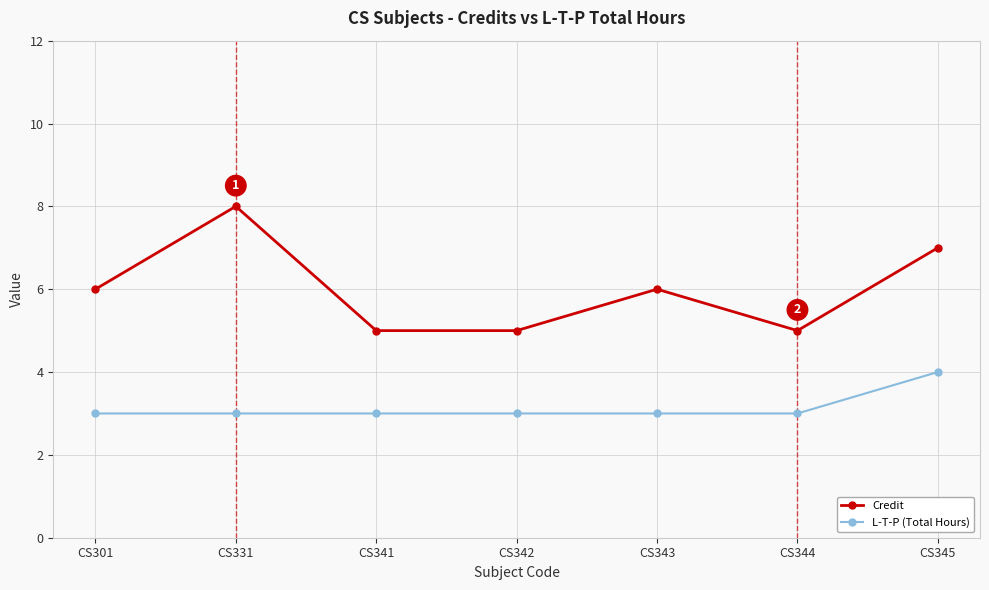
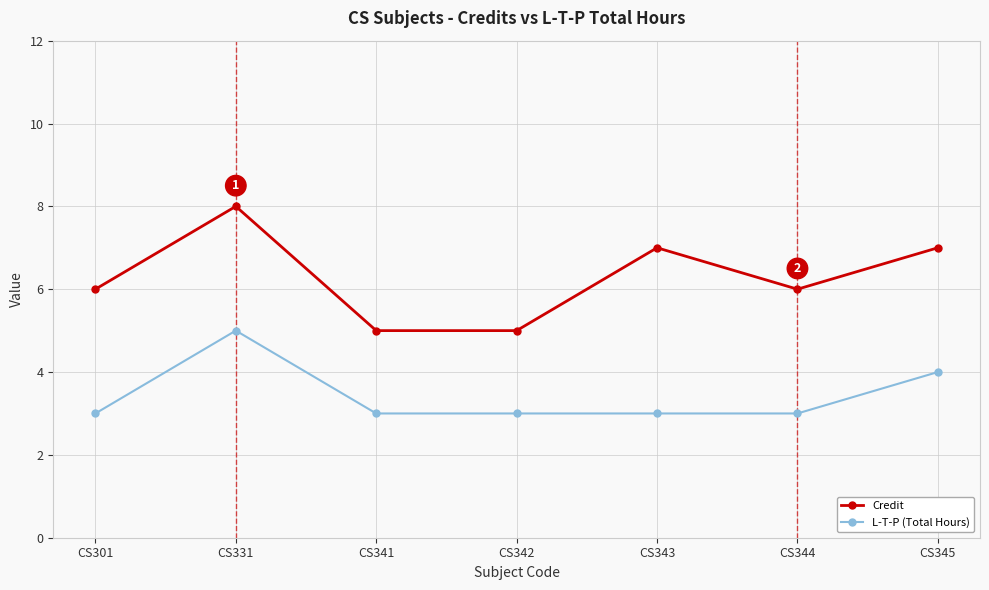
L-T-P (Total Hours), CS331: 3 -> 5
Credit, CS343: 6 -> 7
Credit, CS344: 5 -> 6
